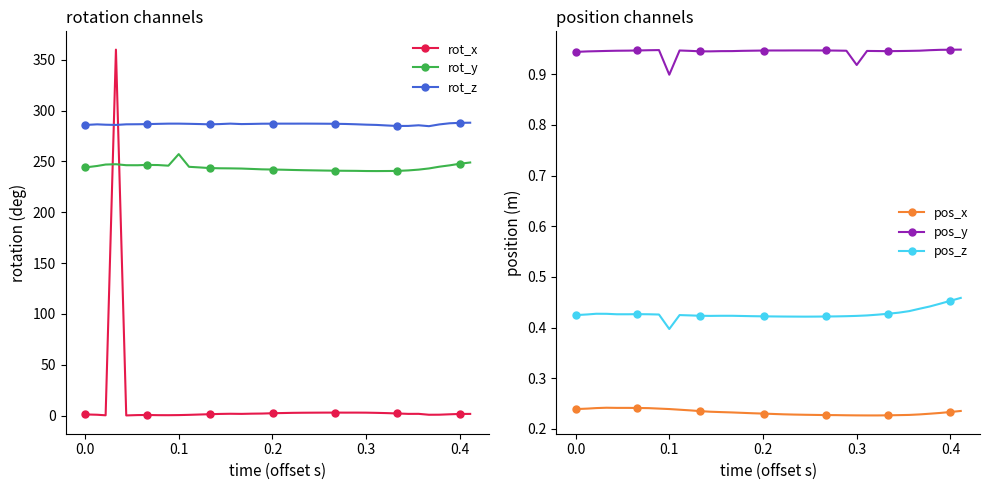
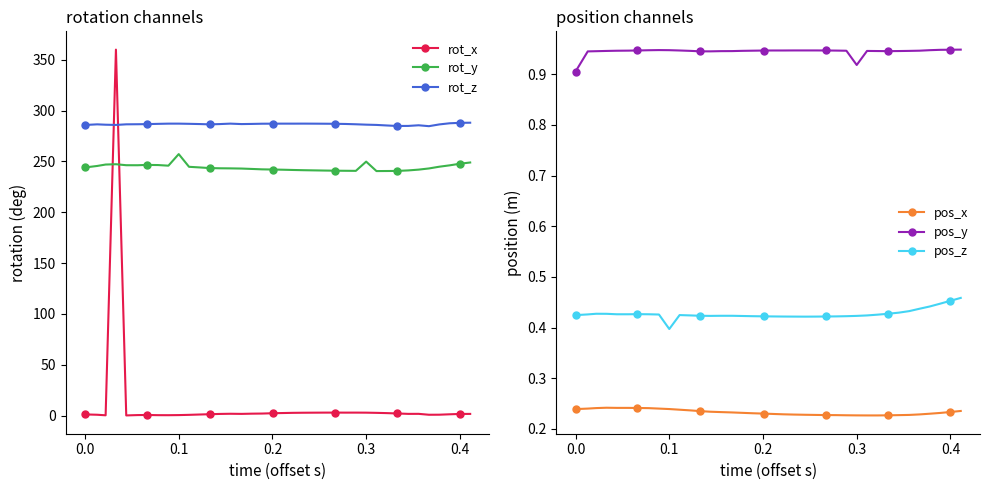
rotation channels, rot_y, 0.3: 241 -> 250
position channels, pos_y, 0.0: 0.94 -> 0.91
position channels, pos_y, 0.1: 0.90 -> 0.95
